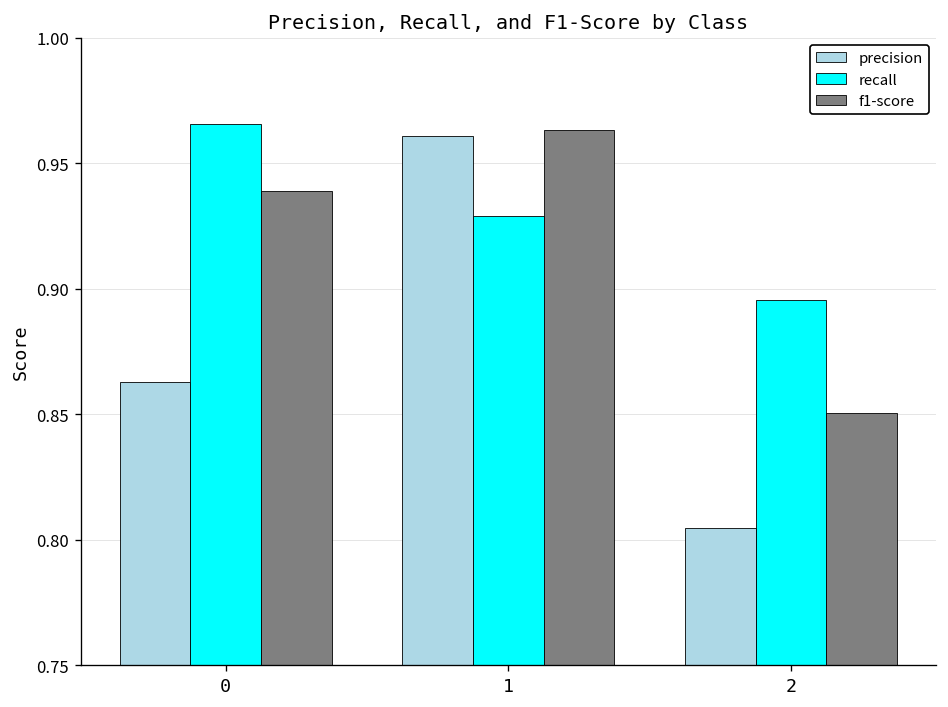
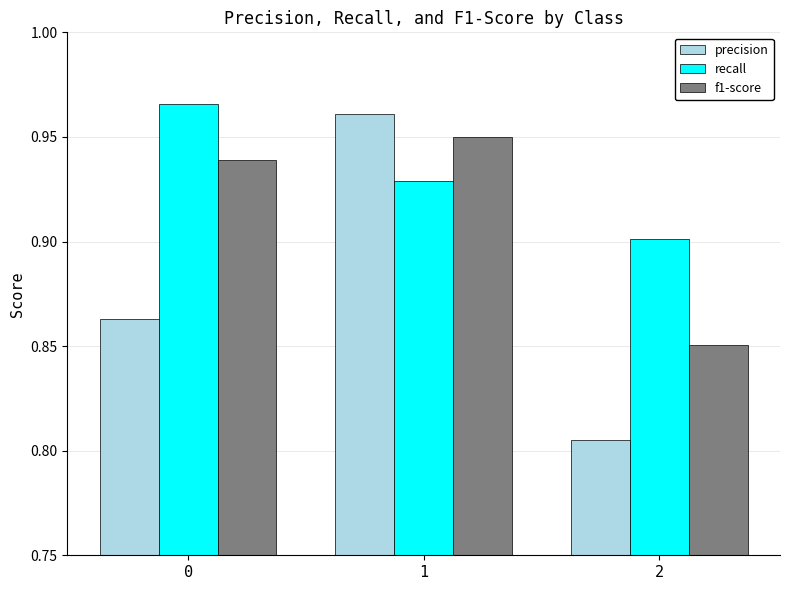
f1-score, 1: 0.963 -> 0.950
recall, 2: 0.896 -> 0.901
